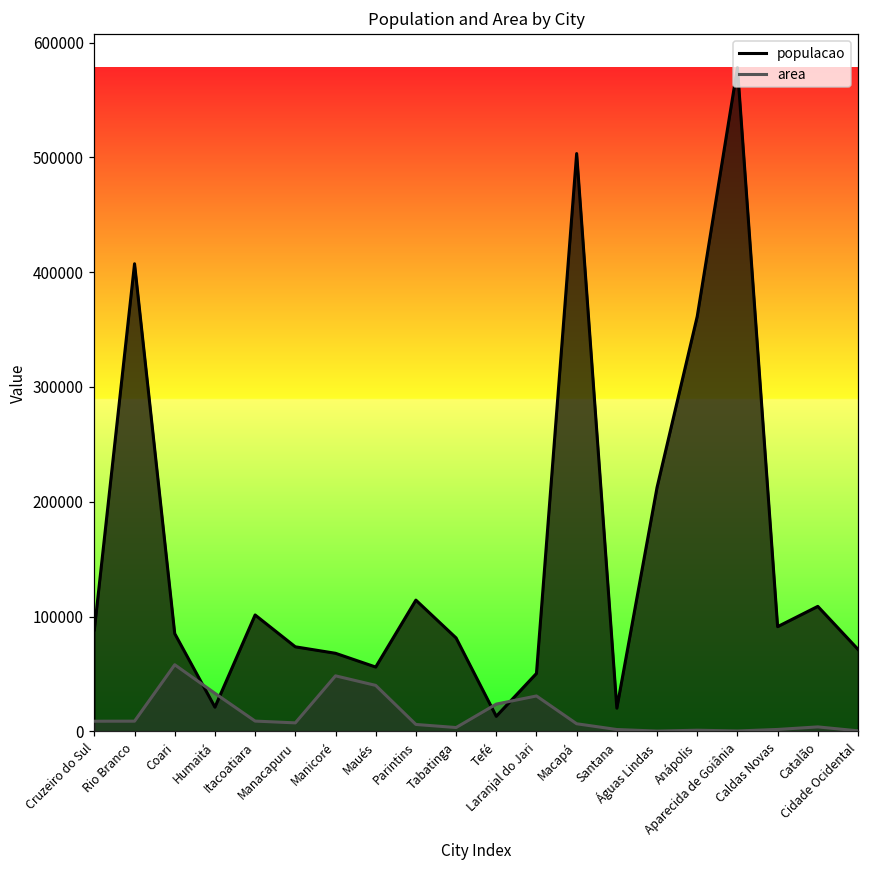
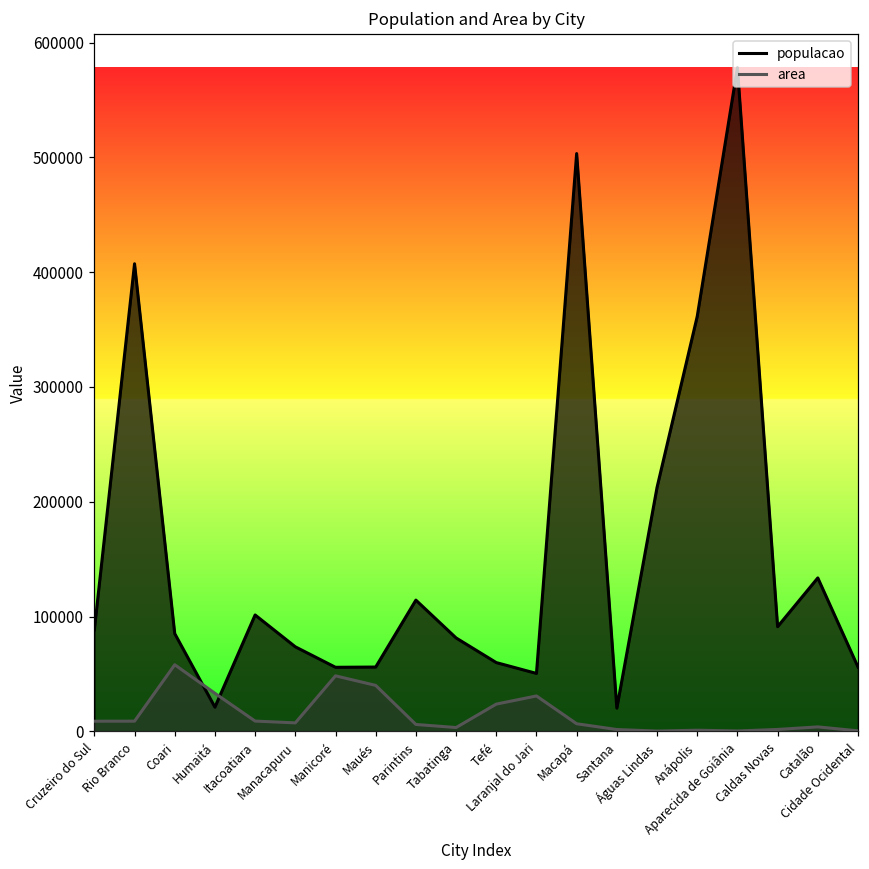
populacao, Manicoré: 68000 -> 56000
populacao, Tefé: 13000 -> 60000
populacao, Catalão: 109000 -> 134000
populacao, Cidade Ocidental: 71000 -> 56000
